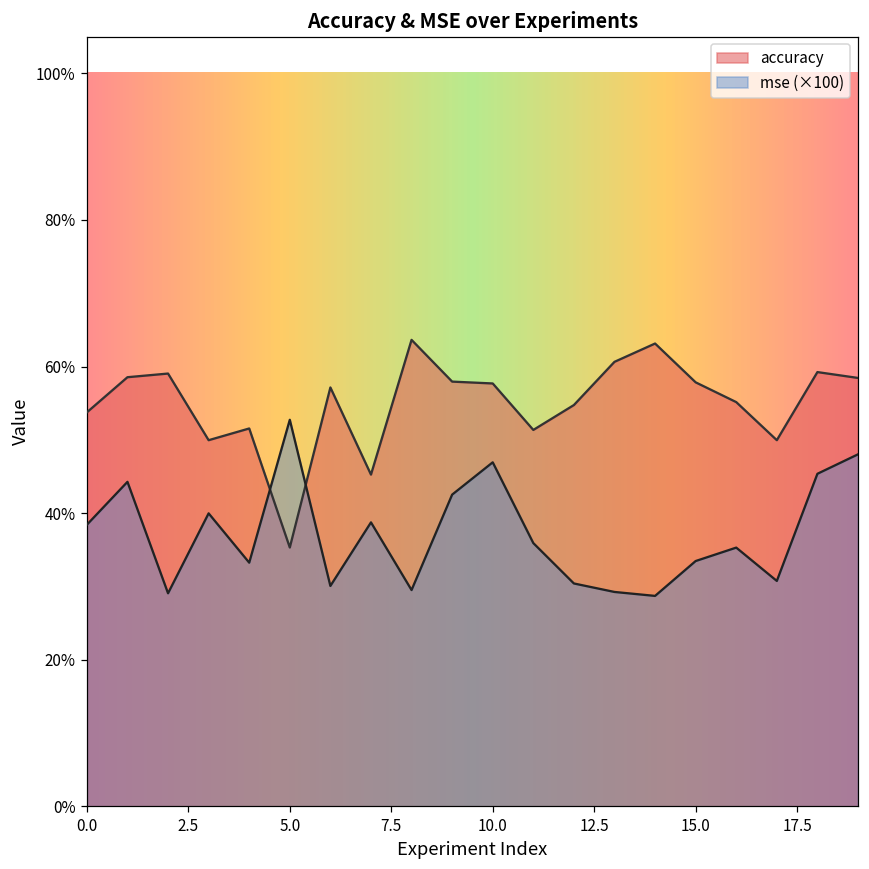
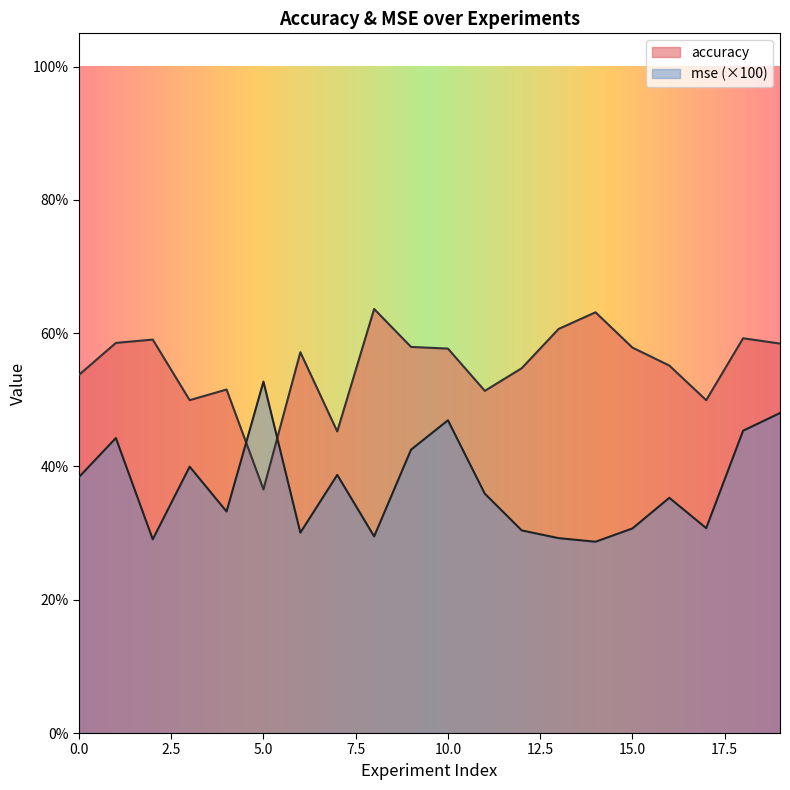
accuracy, 5.0: 35% -> 37%
mse (×100), 15.0: 33% -> 31%
